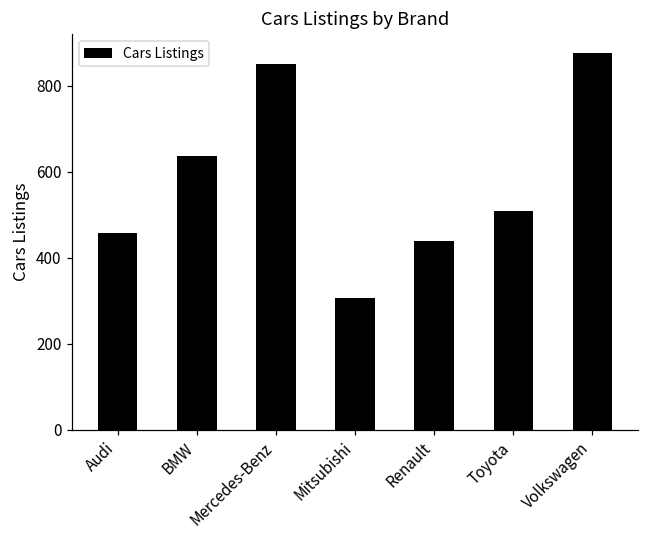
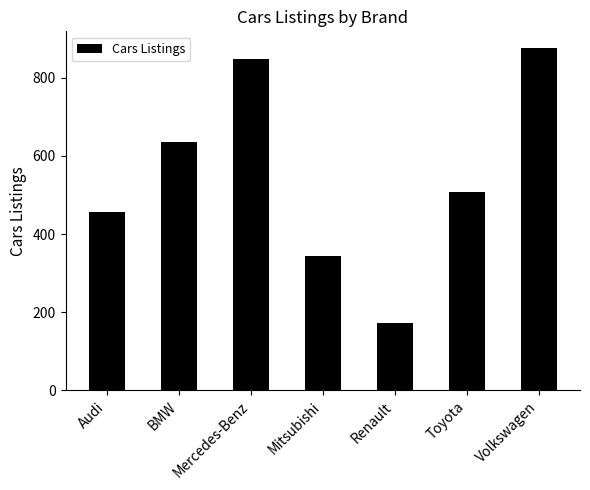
Mitsubishi: 310 -> 340
Renault: 440 -> 170
